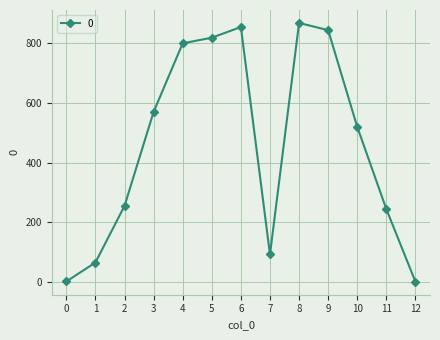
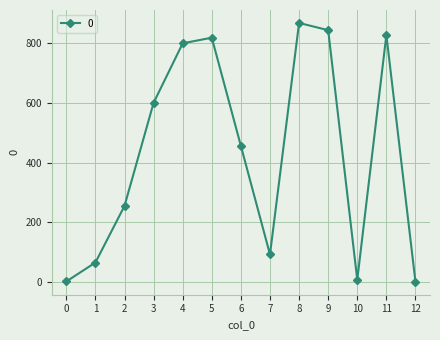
3: 570 -> 600
6: 850 -> 460
10: 520 -> 10
11: 240 -> 830
